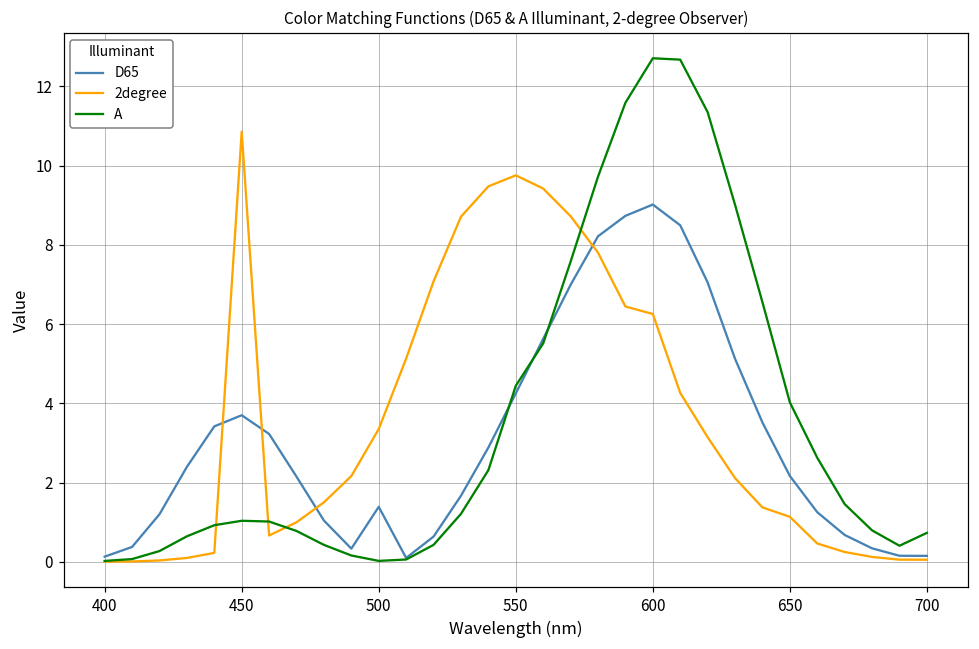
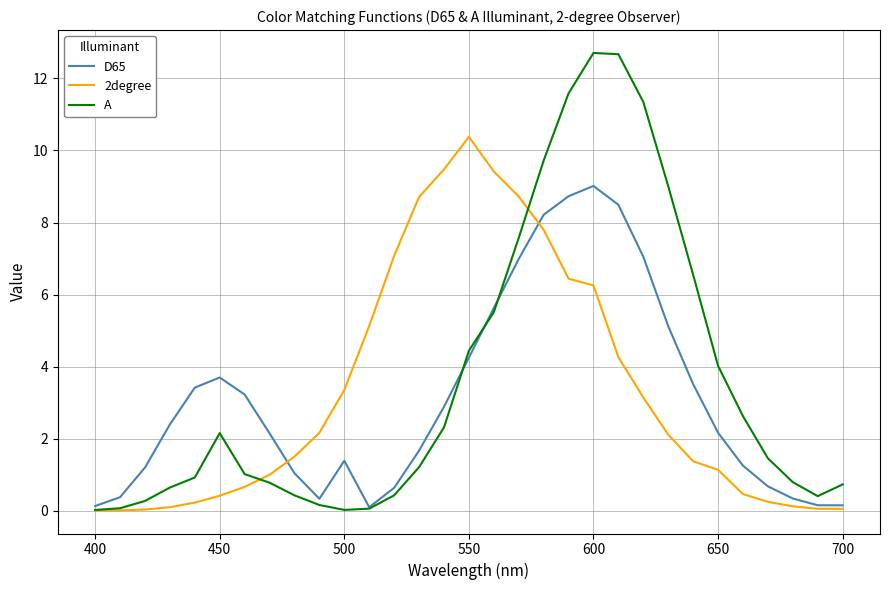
2degree, 450: 10.9 -> 0.4
A, 450: 1.0 -> 2.2
2degree, 550: 9.8 -> 10.4
